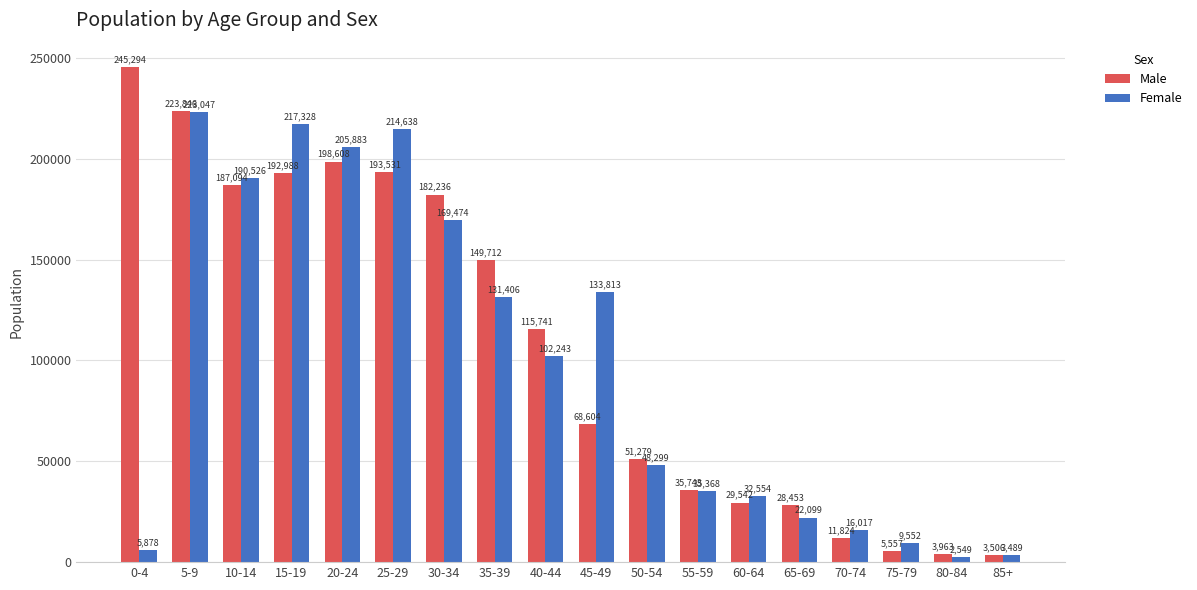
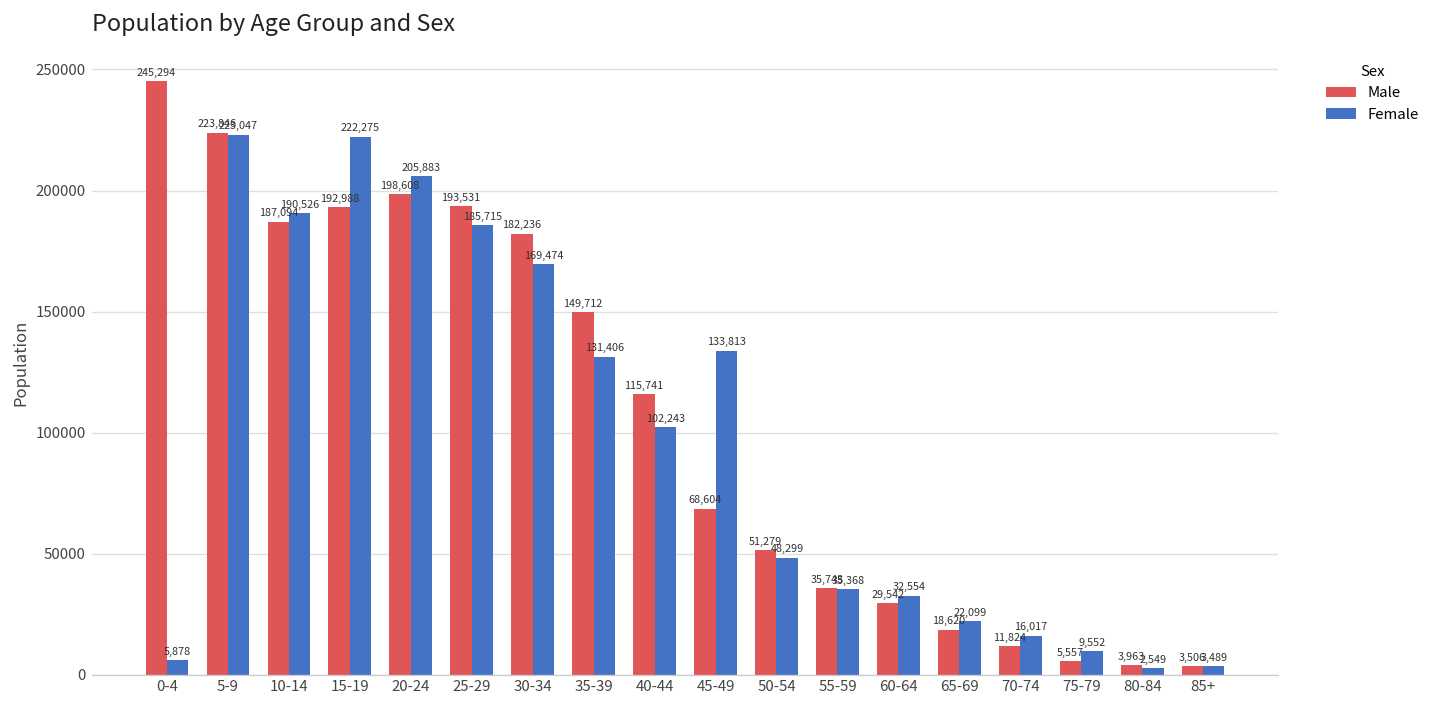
Female, 15-19: 217,328 -> 222,275
Female, 25-29: 214,638 -> 185,715
Male, 65-69: 28,453 -> 18,620
